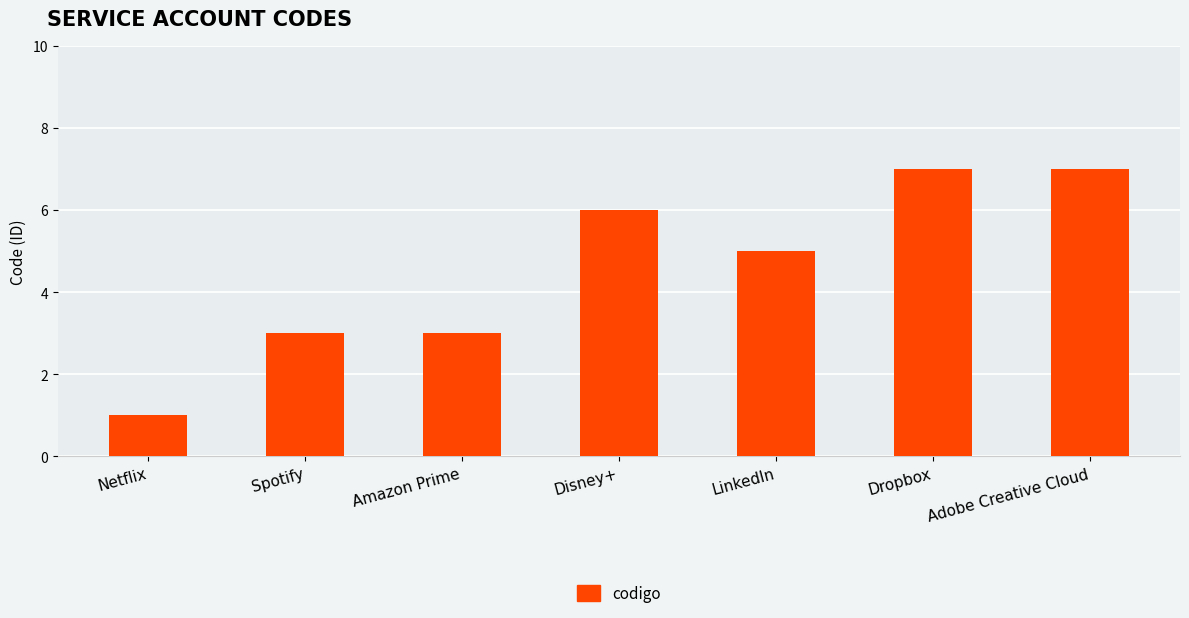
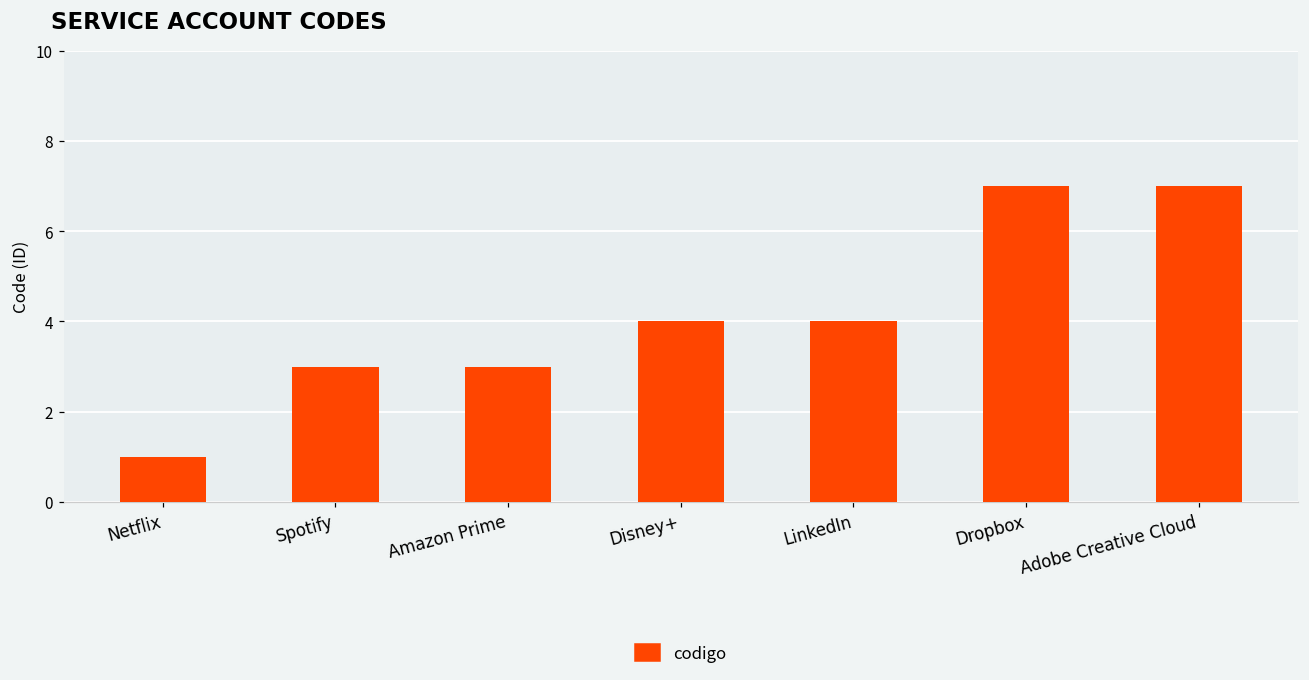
Disney+: 6 -> 4
LinkedIn: 5 -> 4
